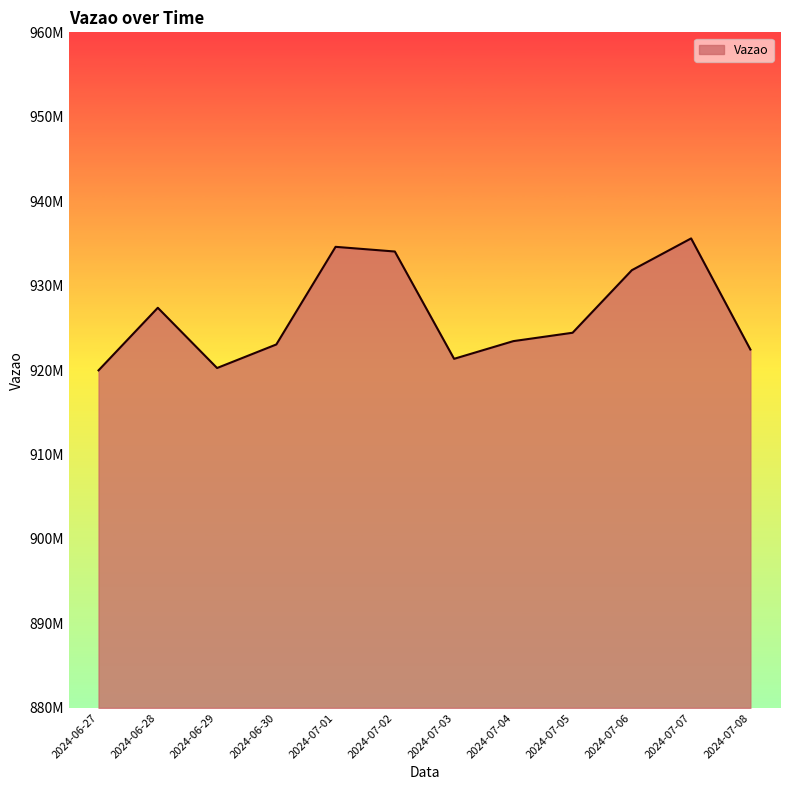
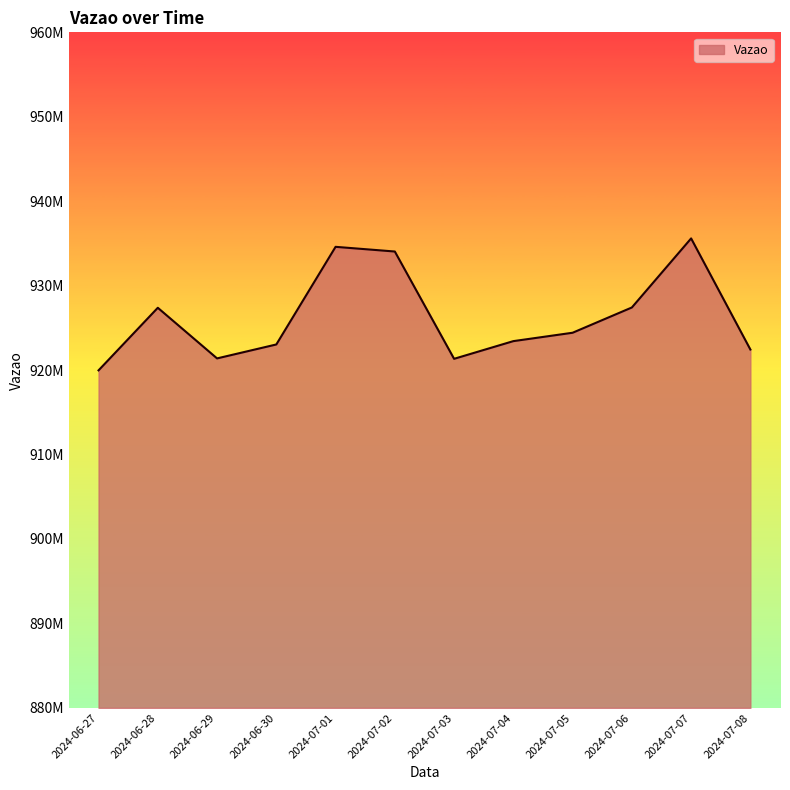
2024-06-29: 920000000 -> 921000000
2024-07-06: 932000000 -> 927000000
